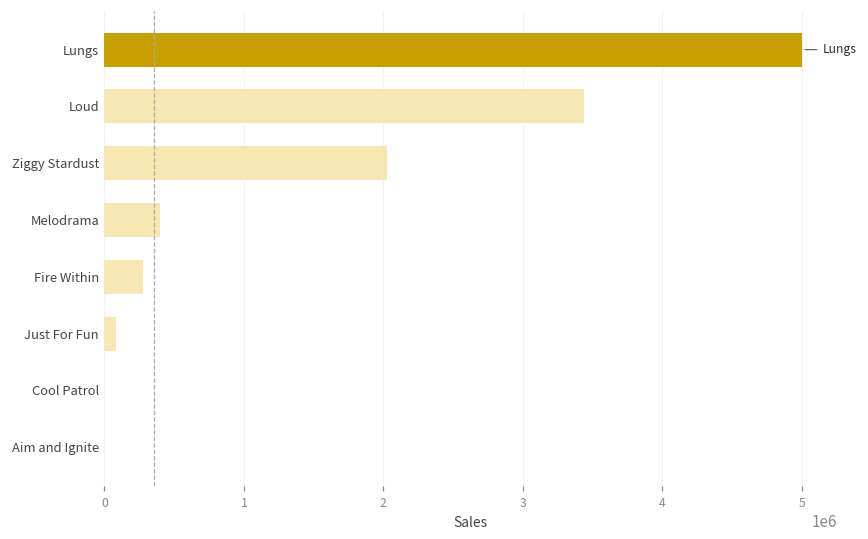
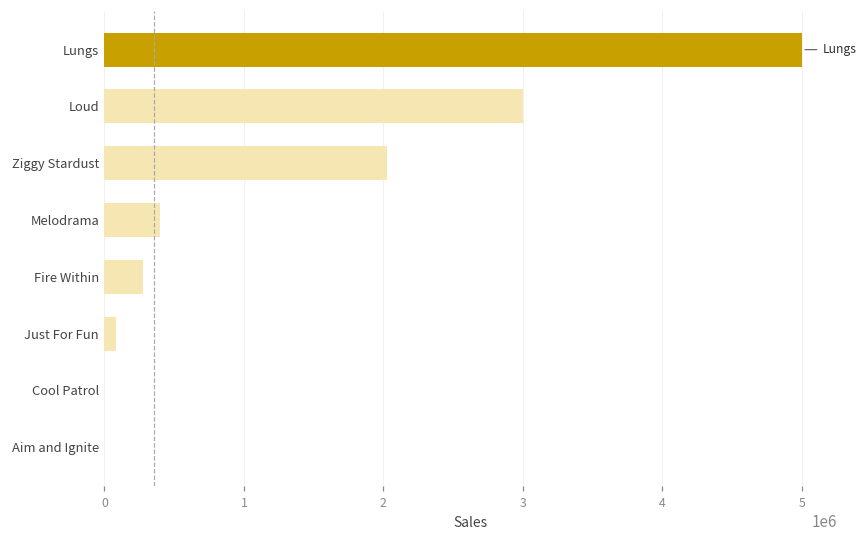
Loud: 3440000 -> 3000000
